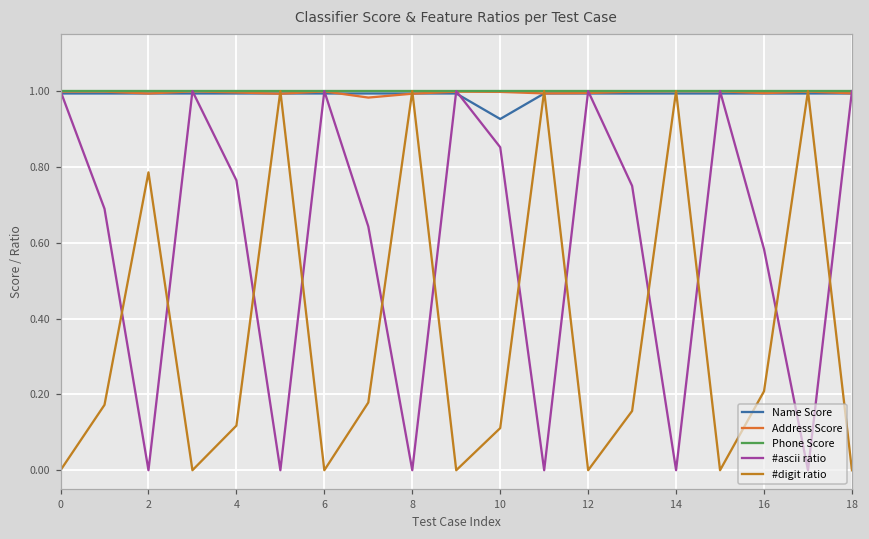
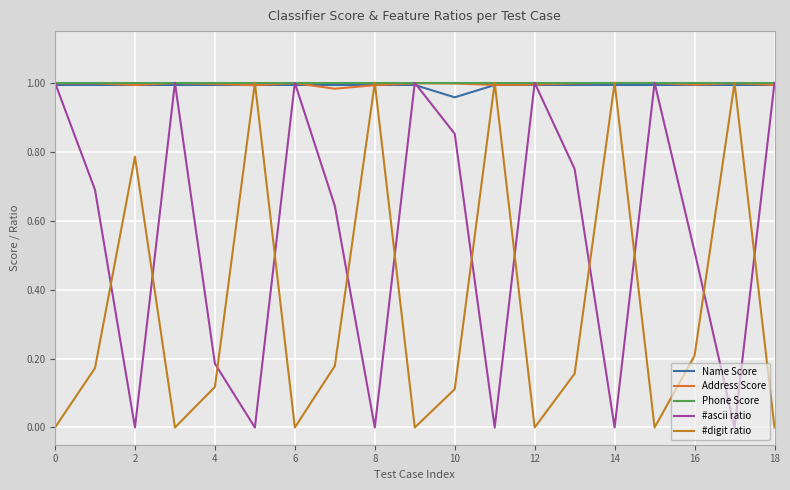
#ascii ratio, 4: 0.76 -> 0.19
Name Score, 10: 0.93 -> 0.96
#ascii ratio, 16: 0.58 -> 0.51
